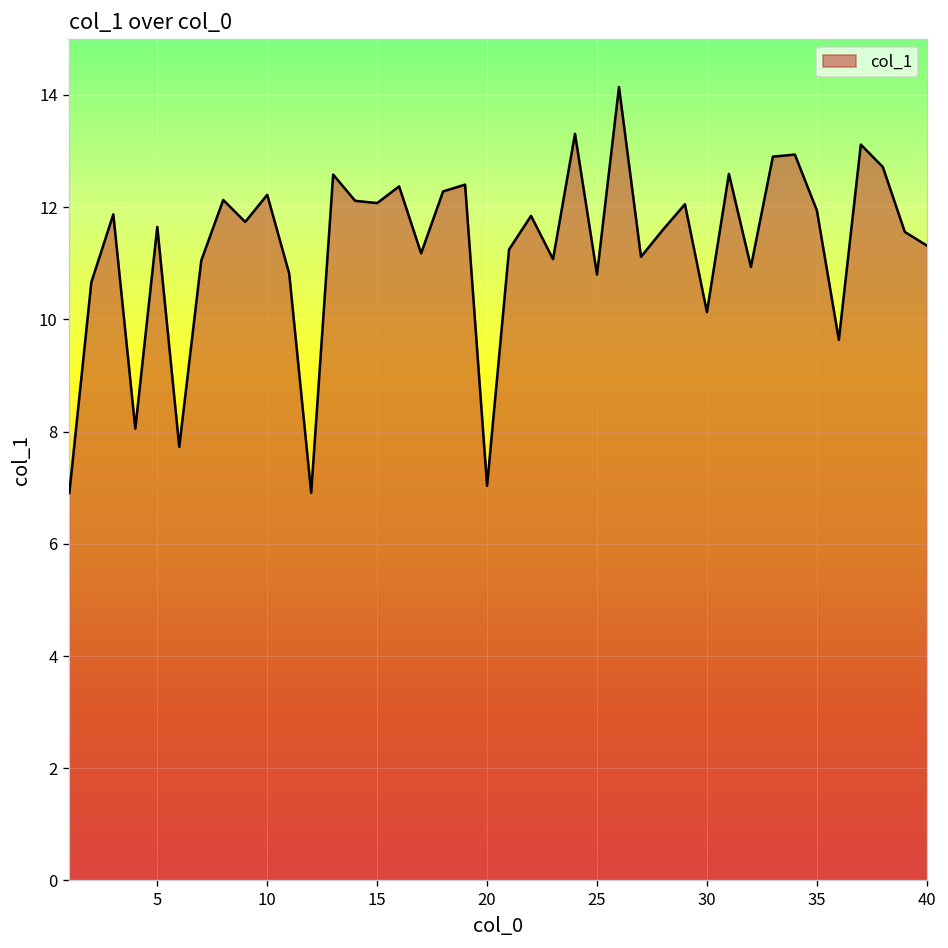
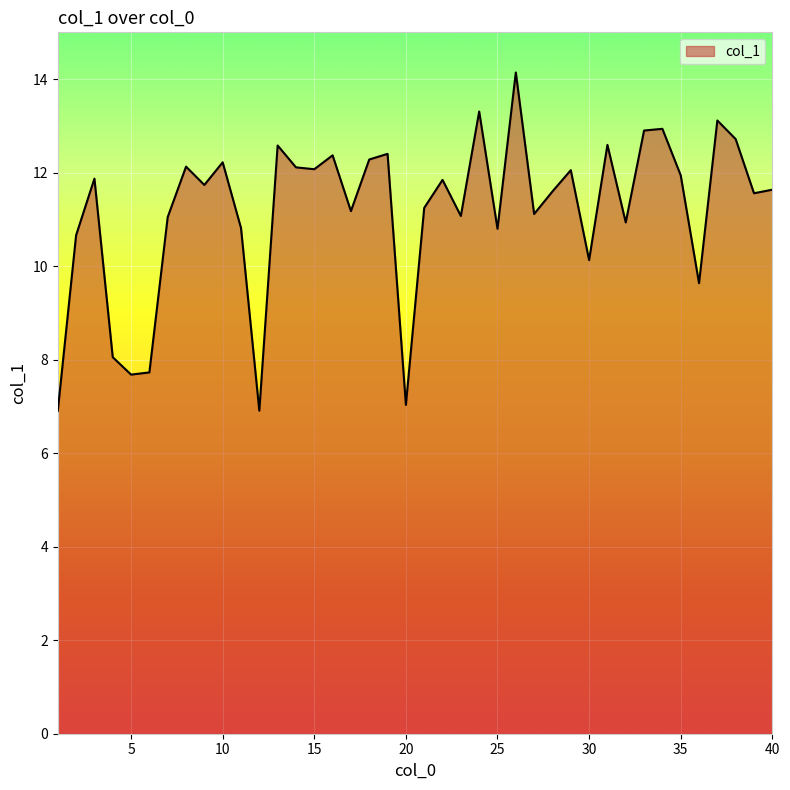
5: 11.6 -> 7.7
40: 11.3 -> 11.6
